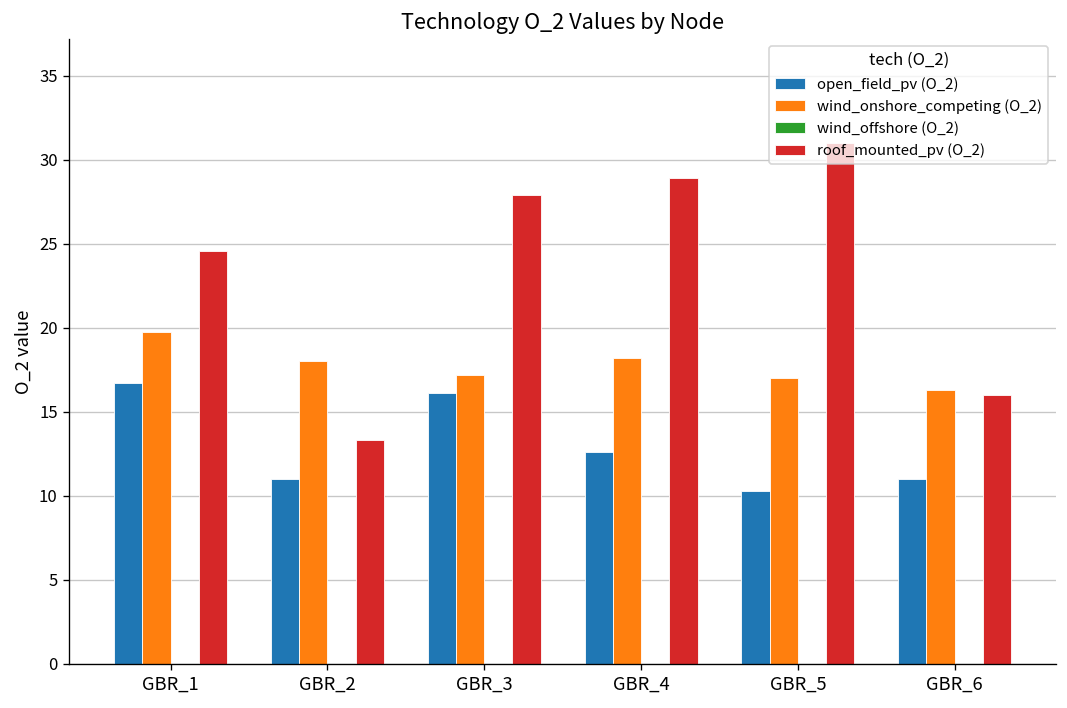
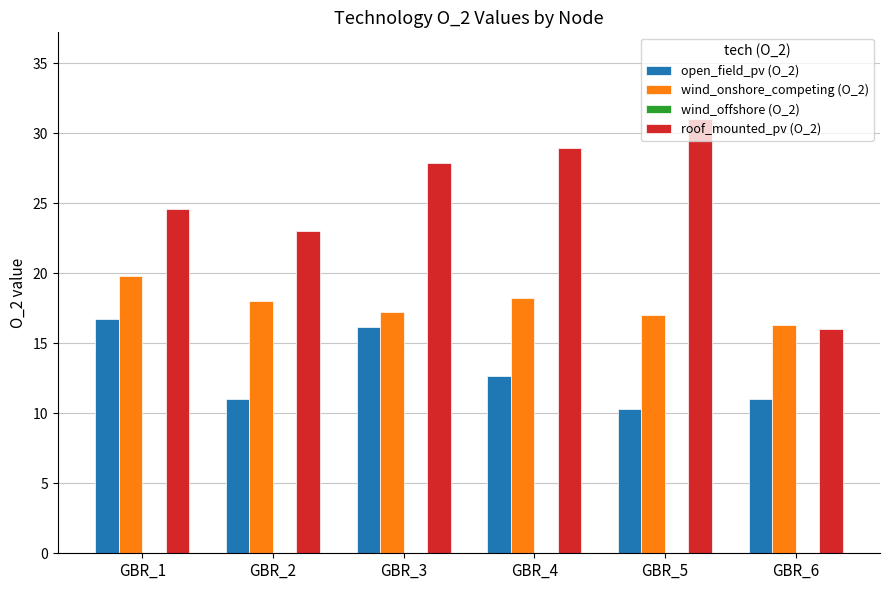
roof_mounted_pv (O_2), GBR_2: 13.3 -> 23.0
